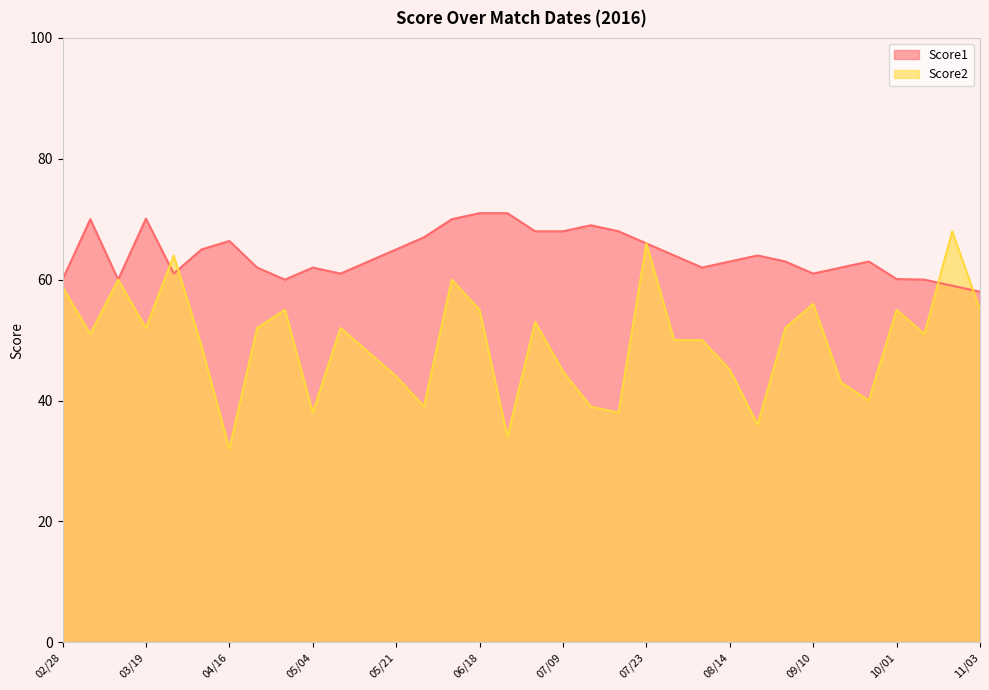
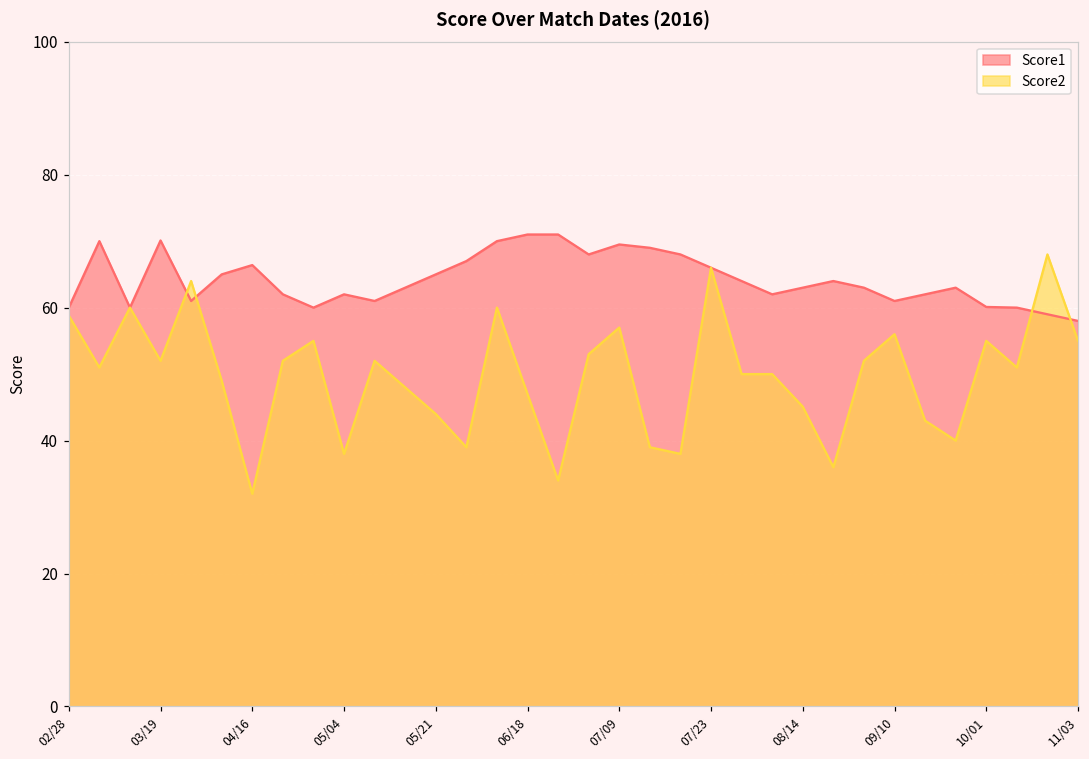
Score2, 06/18: 55 -> 47
Score1, 07/09: 68 -> 70
Score2, 07/09: 45 -> 57
